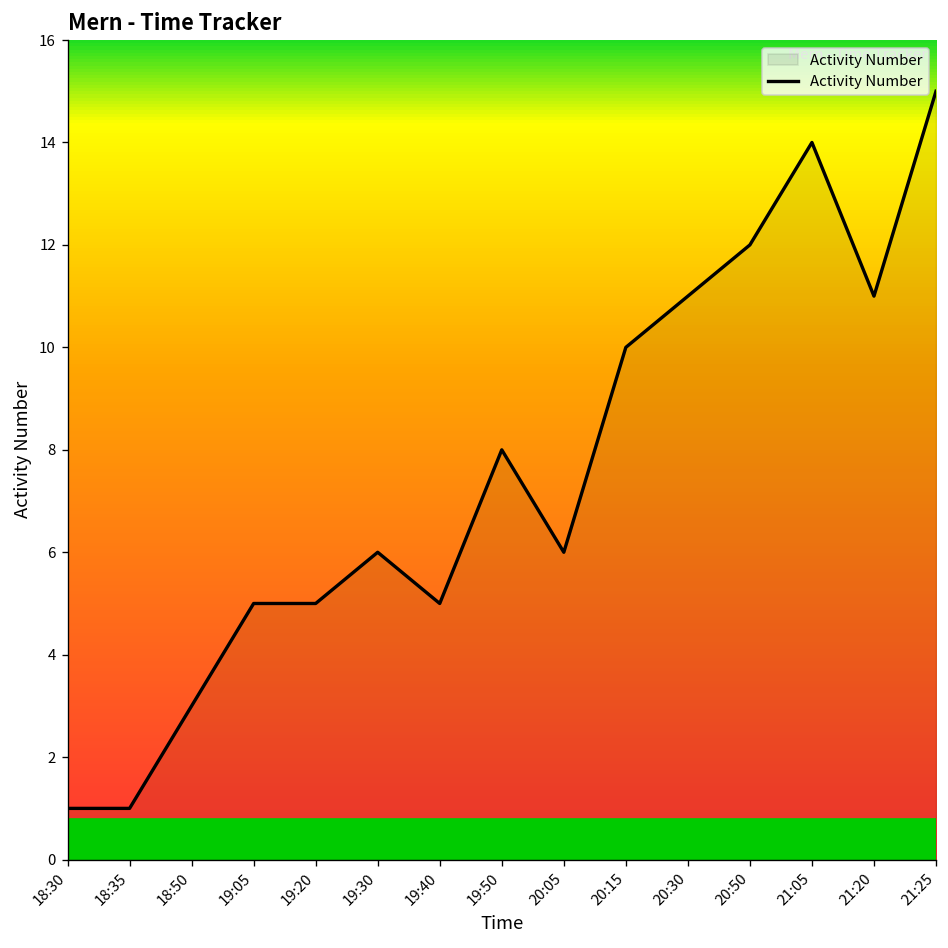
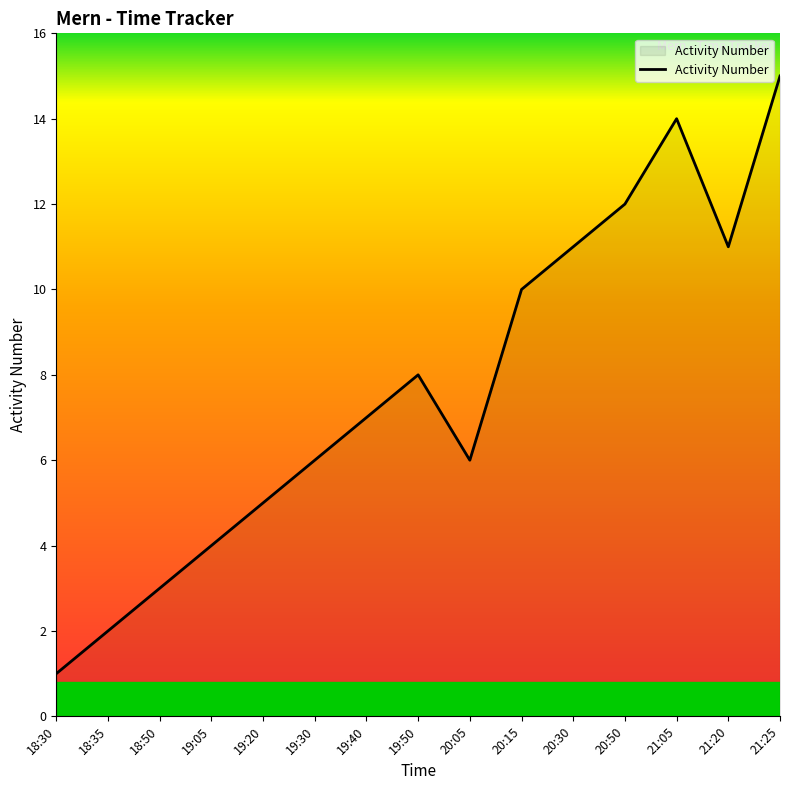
18:35: 1 -> 2
19:05: 5 -> 4
19:40: 5 -> 7
